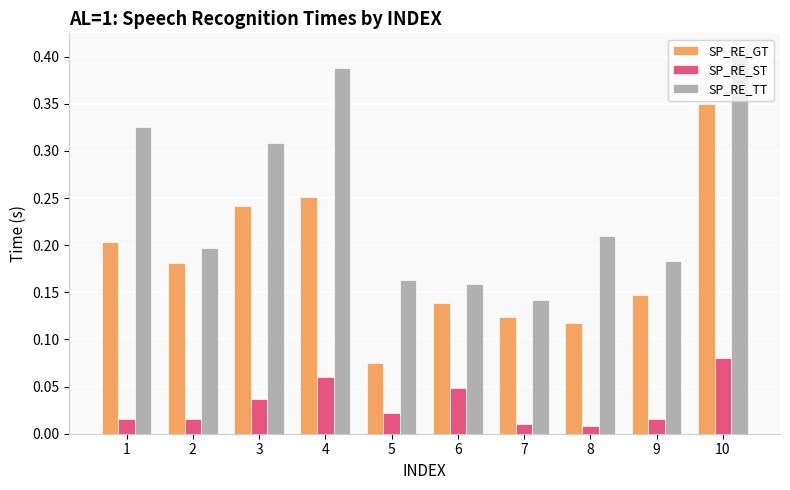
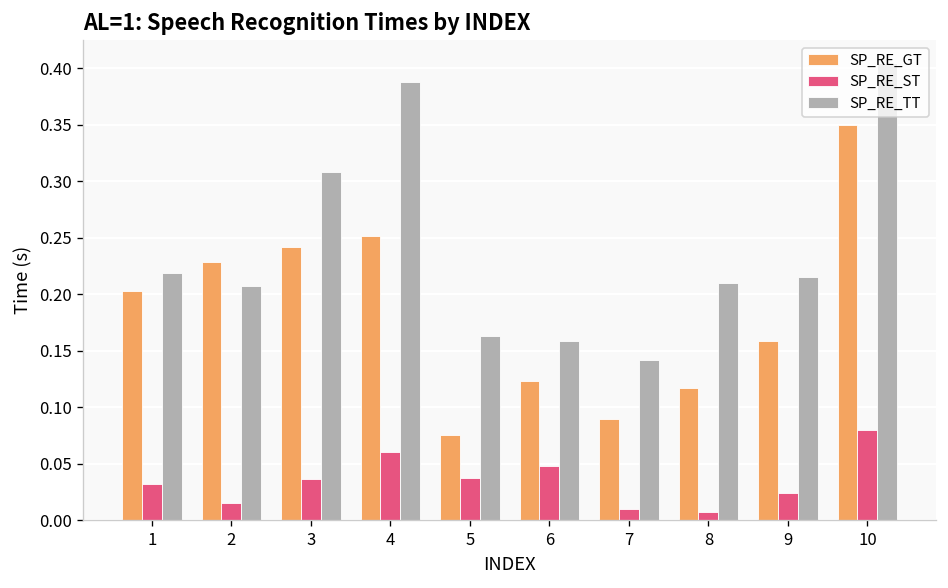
SP_RE_ST, 1: 0.02 -> 0.03
SP_RE_TT, 1: 0.33 -> 0.22
SP_RE_GT, 2: 0.18 -> 0.23
SP_RE_TT, 2: 0.20 -> 0.21
SP_RE_ST, 5: 0.02 -> 0.04
SP_RE_GT, 6: 0.14 -> 0.12
SP_RE_GT, 7: 0.12 -> 0.09
SP_RE_GT, 9: 0.15 -> 0.16
SP_RE_ST, 9: 0.015 -> 0.024
SP_RE_TT, 9: 0.18 -> 0.22
